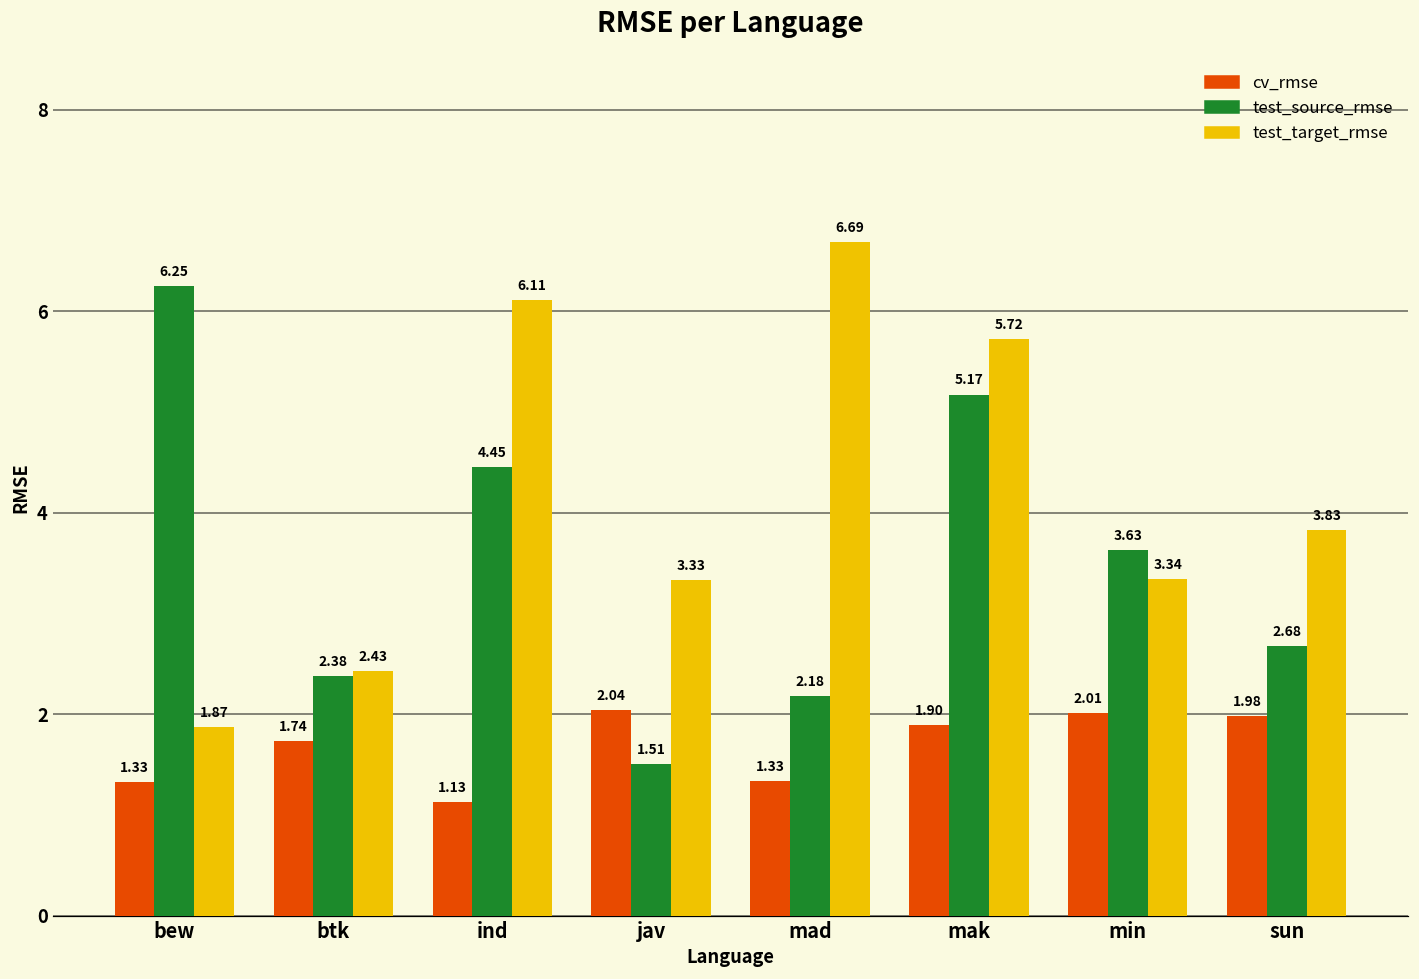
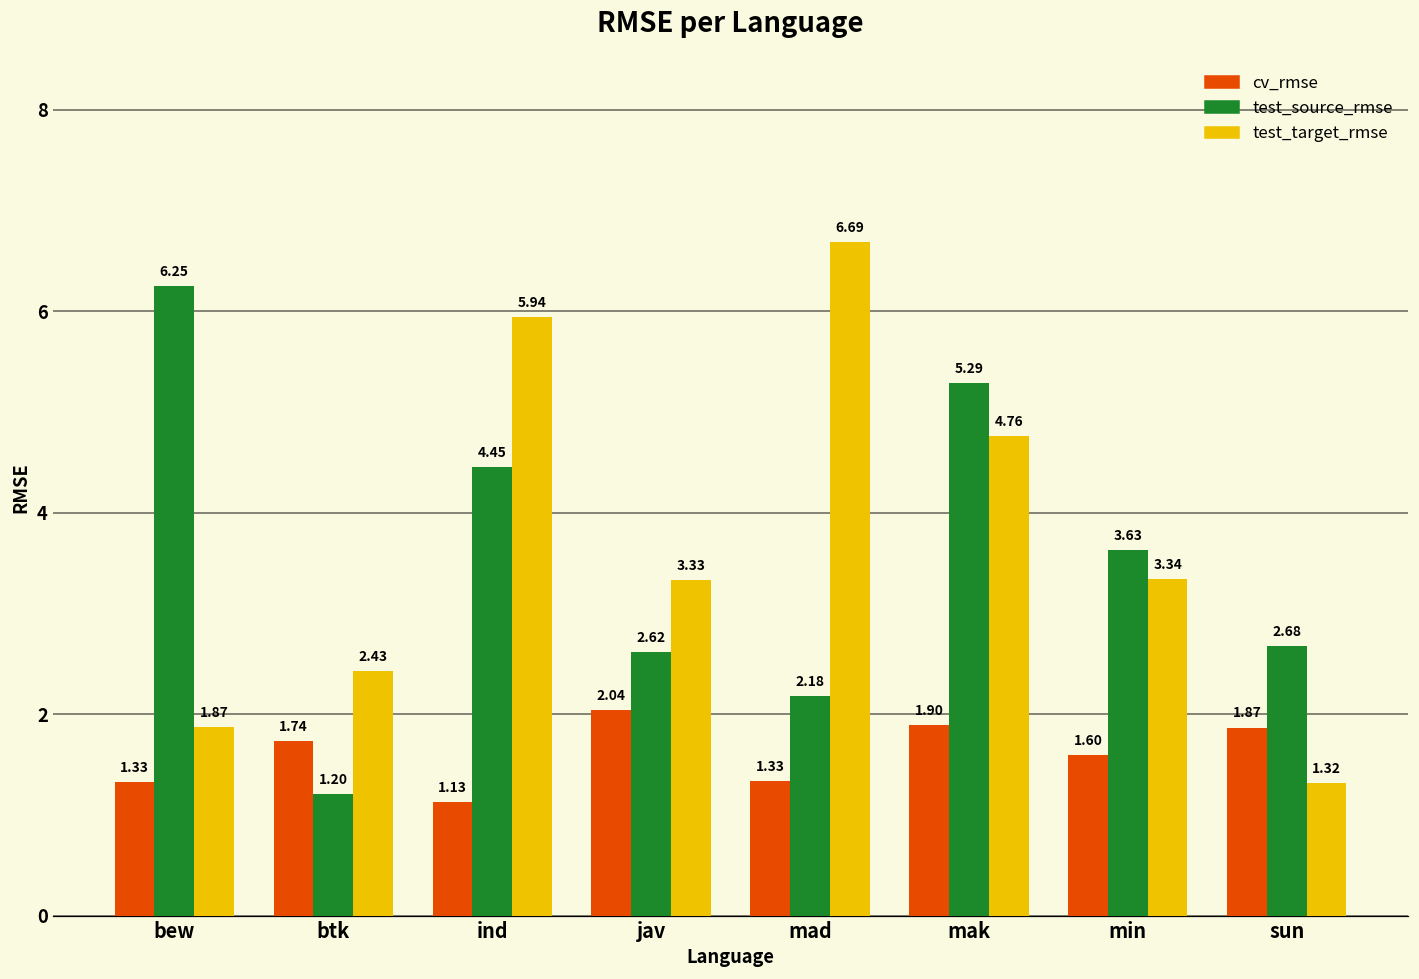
test_source_rmse, btk: 2.38 -> 1.20
test_target_rmse, ind: 6.11 -> 5.94
test_source_rmse, jav: 1.51 -> 2.62
test_source_rmse, mak: 5.17 -> 5.29
test_target_rmse, mak: 5.72 -> 4.76
cv_rmse, min: 2.01 -> 1.60
cv_rmse, sun: 1.98 -> 1.87
test_target_rmse, sun: 3.83 -> 1.32
